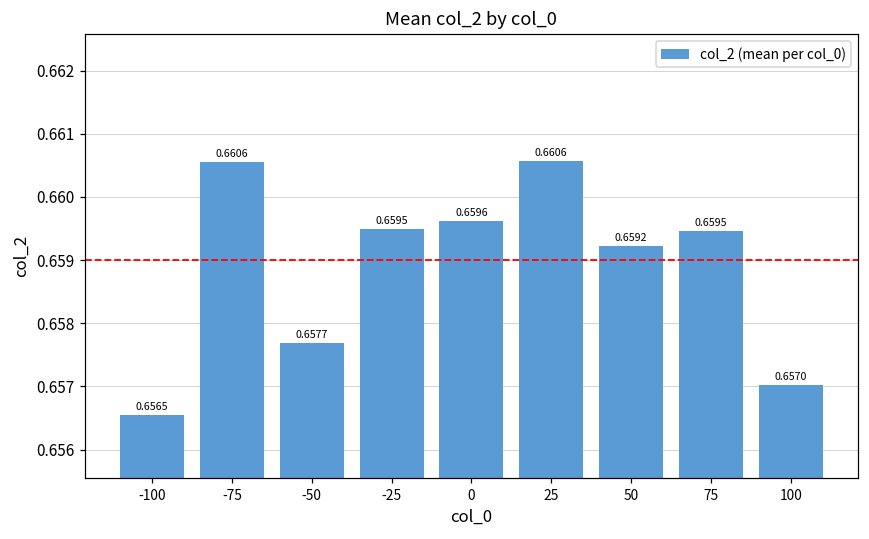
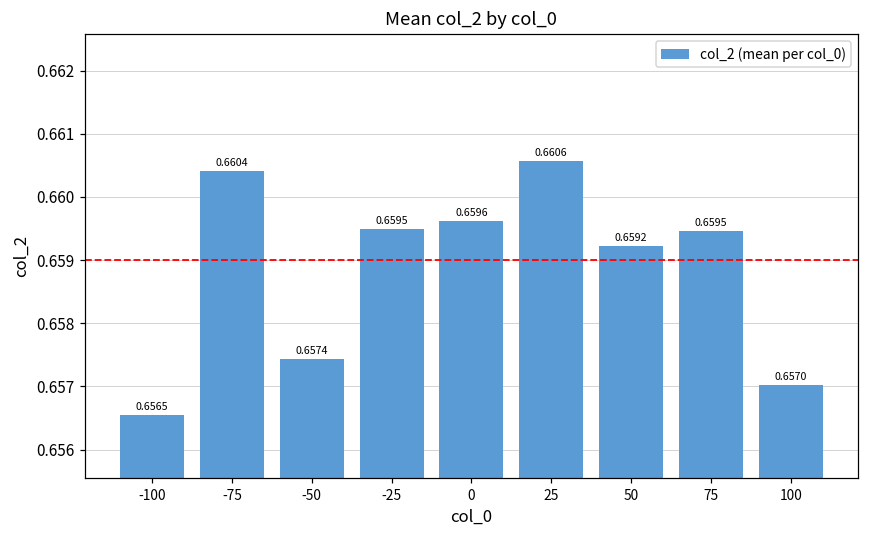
-75: 0.6606 -> 0.6604
-50: 0.6577 -> 0.6574
